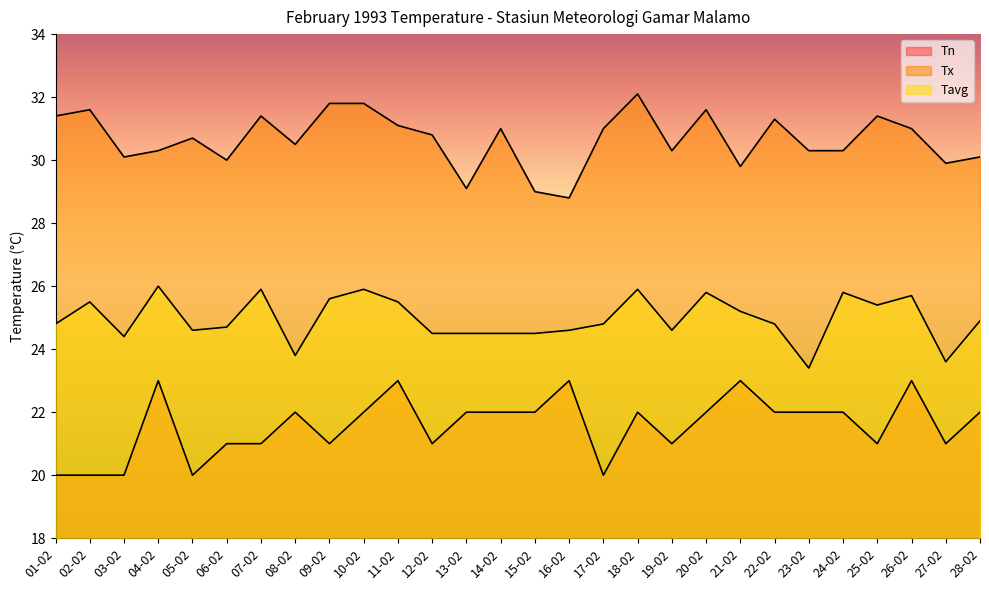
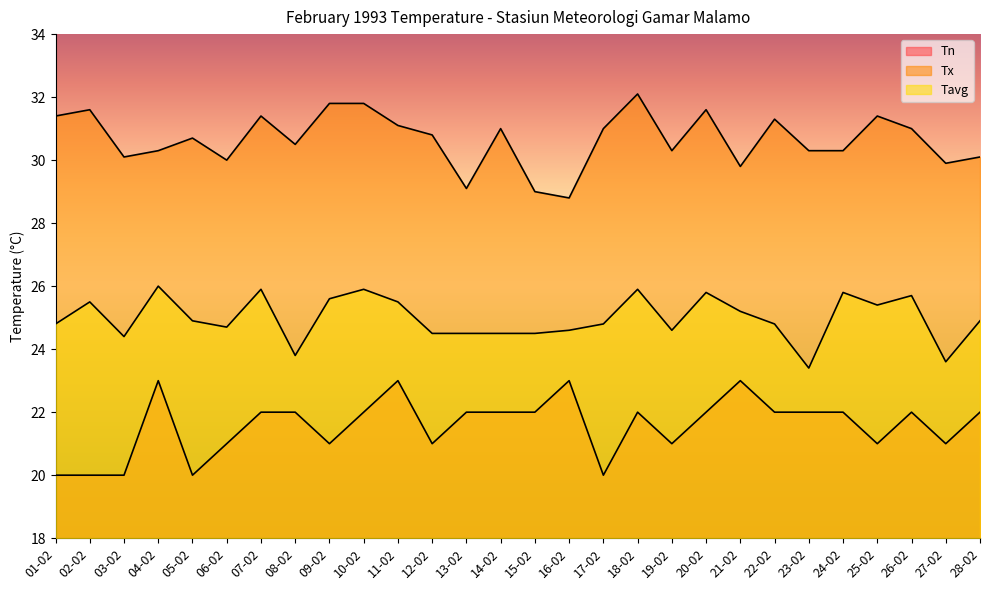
Tavg, 05-02: 24.6 -> 24.9
Tn, 07-02: 21 -> 22
Tn, 26-02: 23 -> 22
